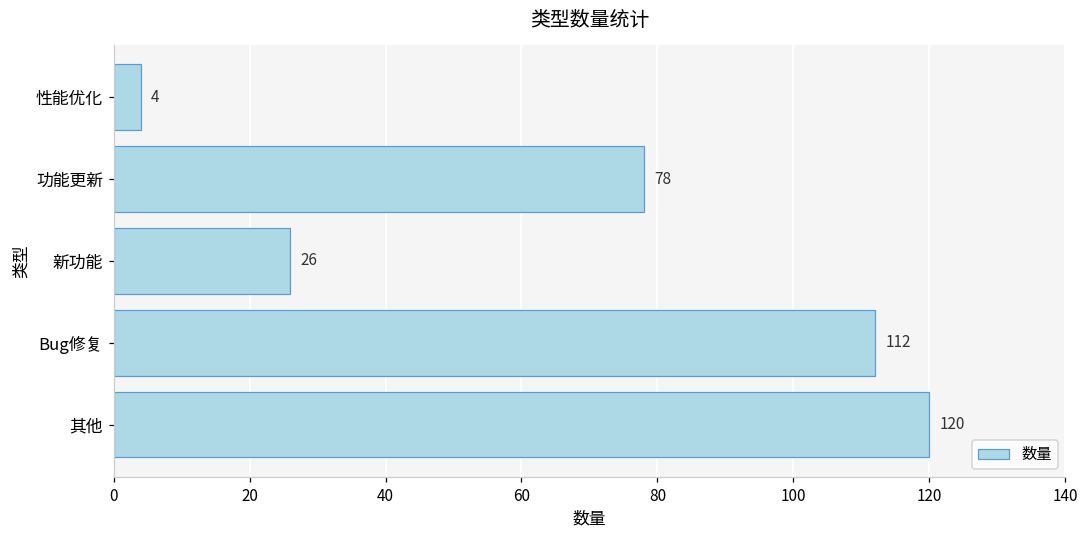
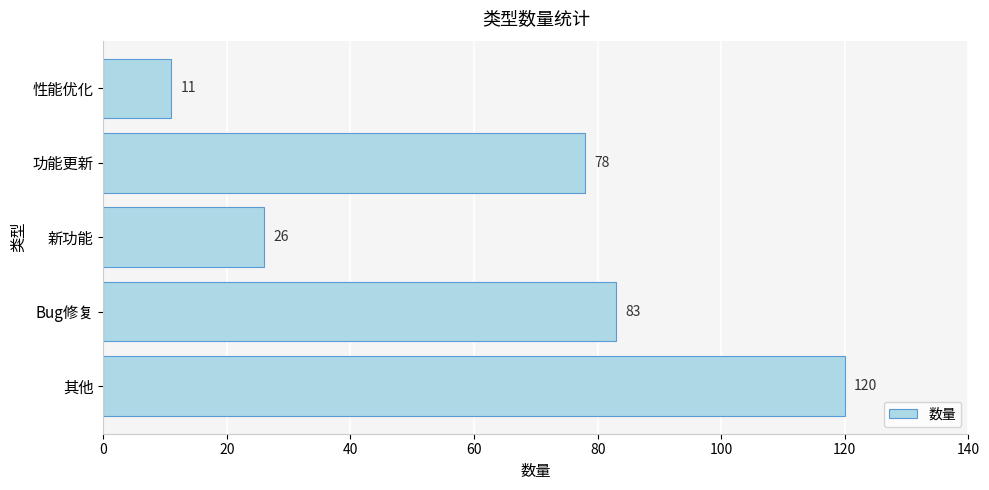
性能优化: 4 -> 11
Bug修复: 112 -> 83
